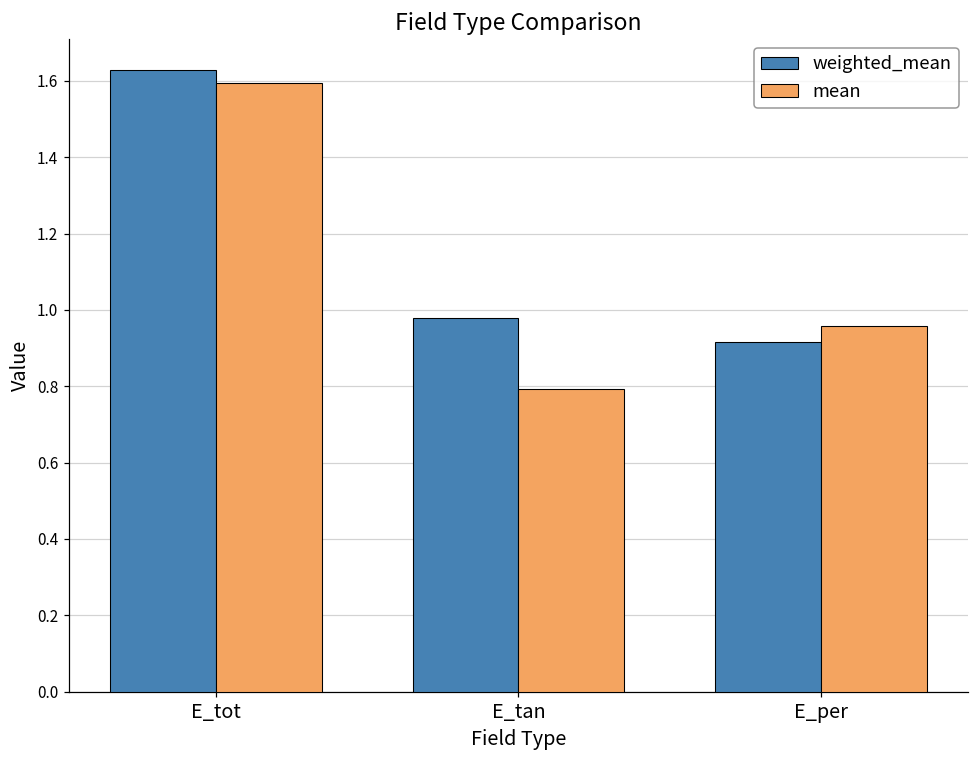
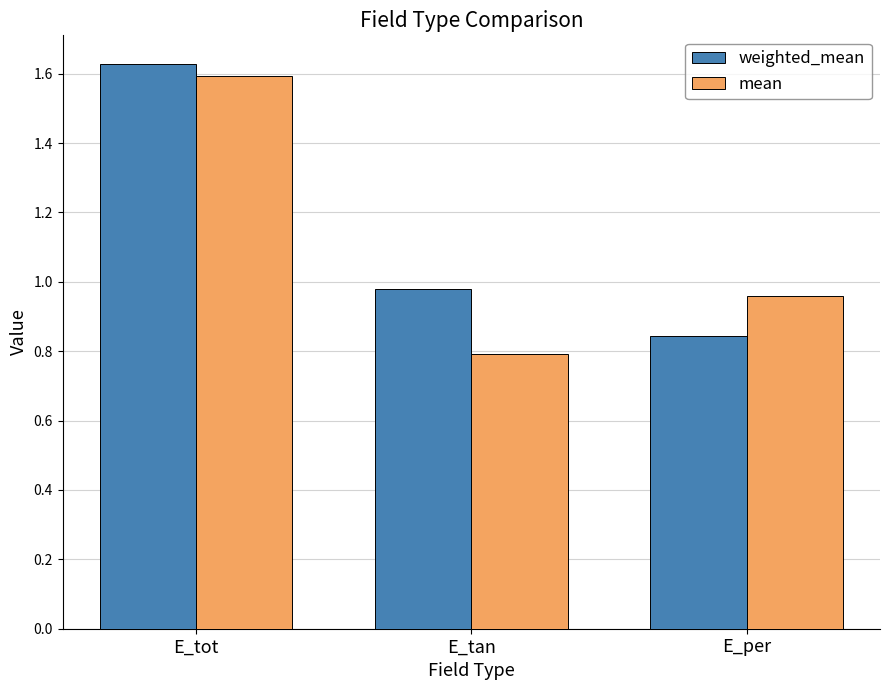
weighted_mean, E_per: 0.92 -> 0.84
